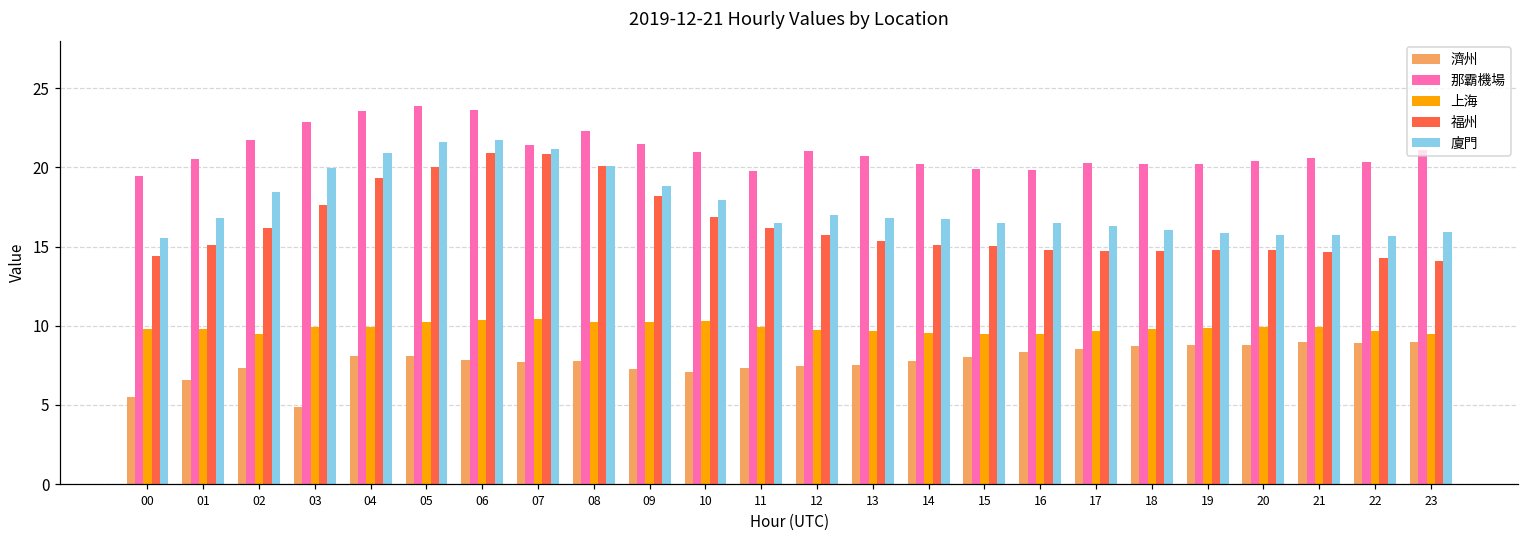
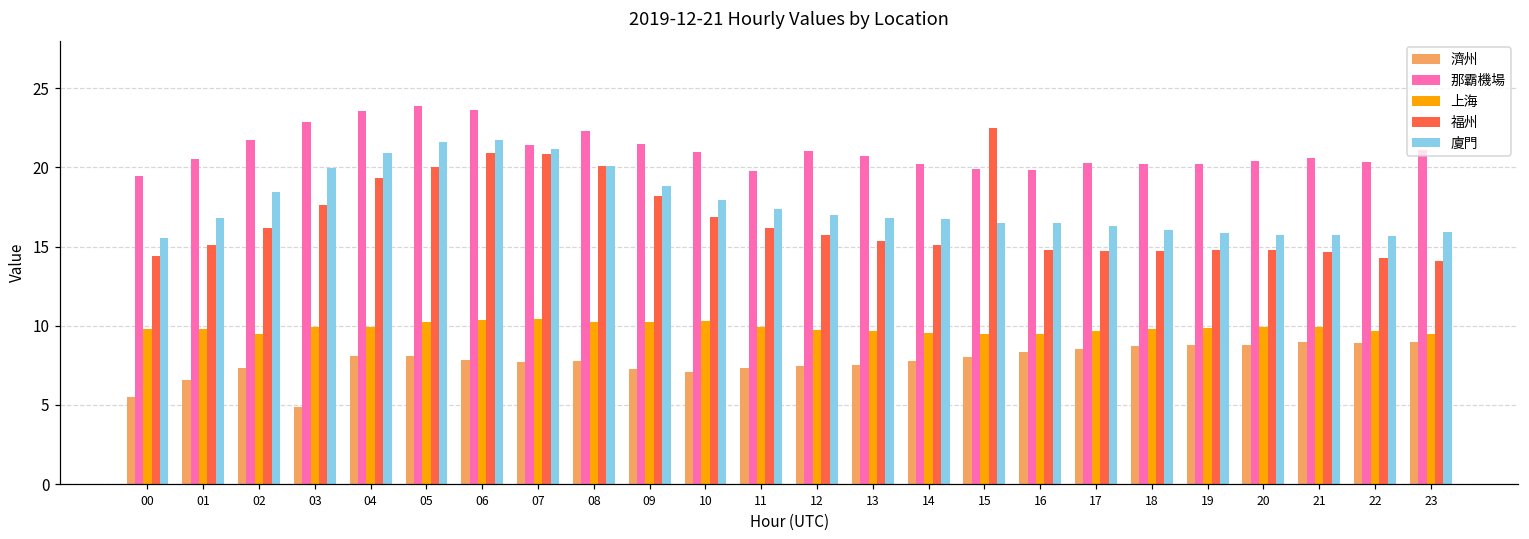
廈門, 11: 16.5 -> 17.4
福州, 15: 15.0 -> 22.5
